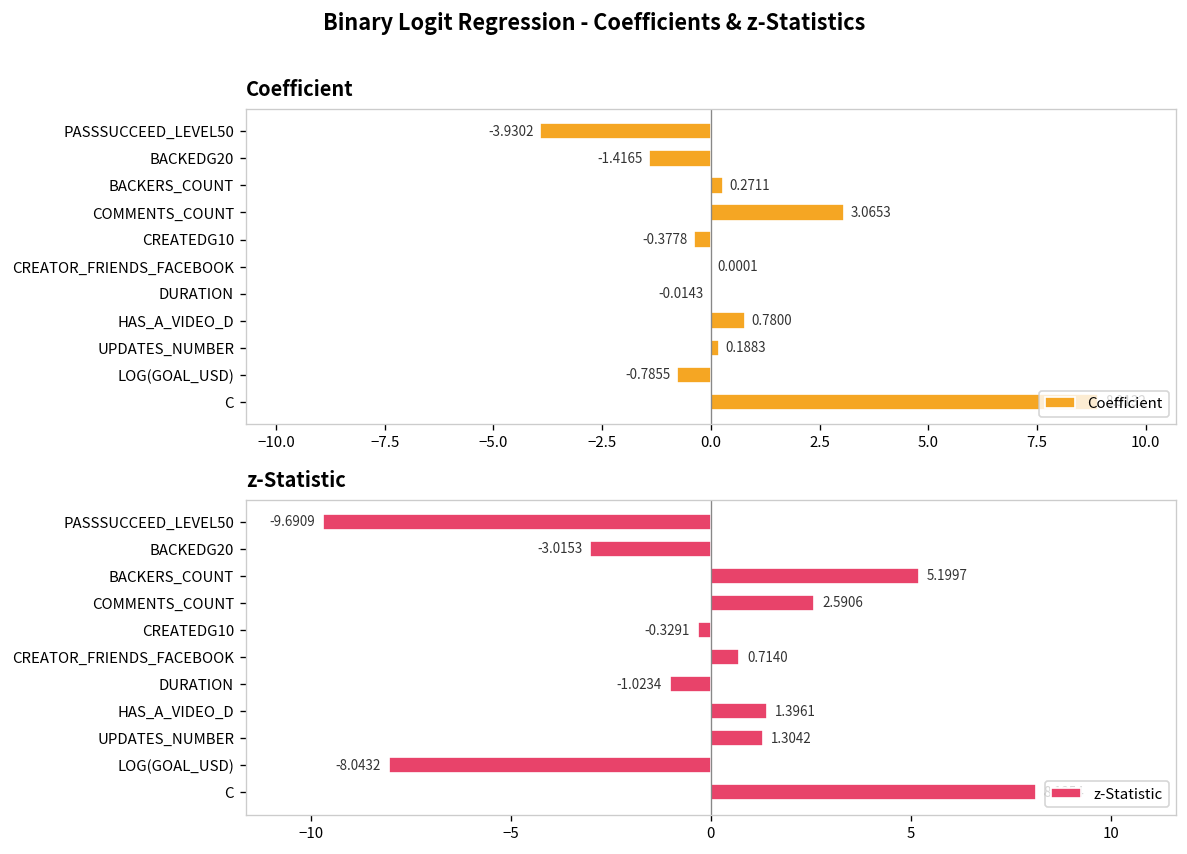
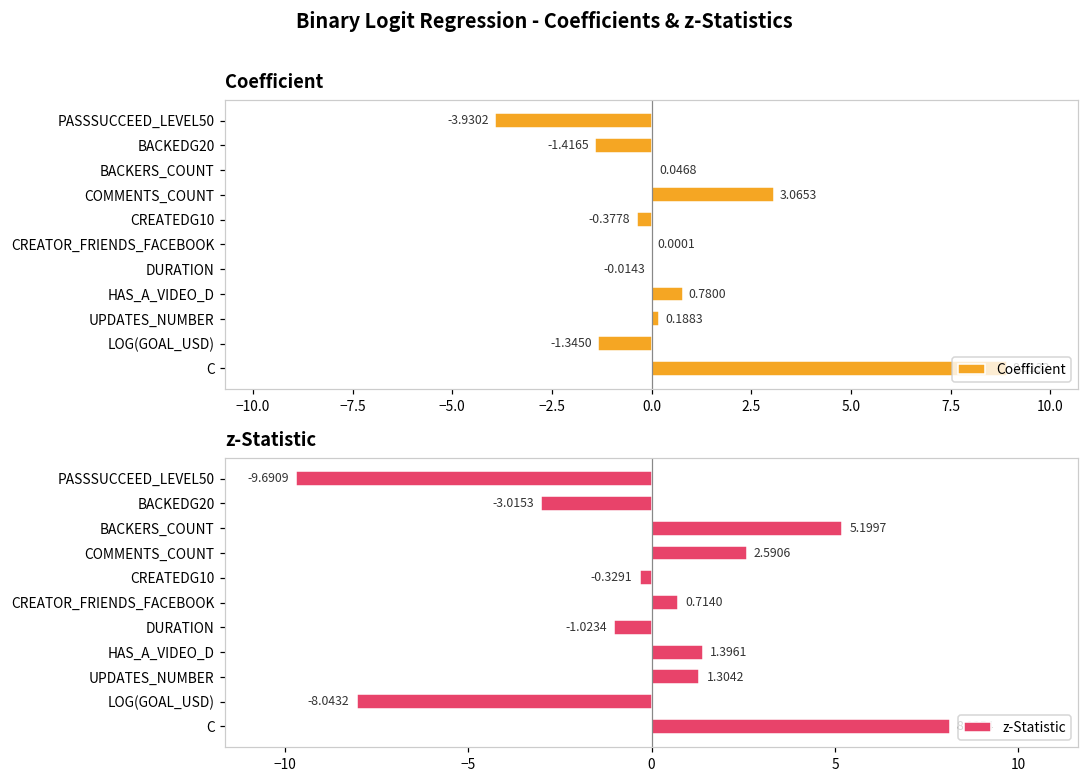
Coefficient, BACKERS_COUNT: 0.2711 -> 0.0468
Coefficient, LOG(GOAL_USD): -0.7855 -> -1.3450
